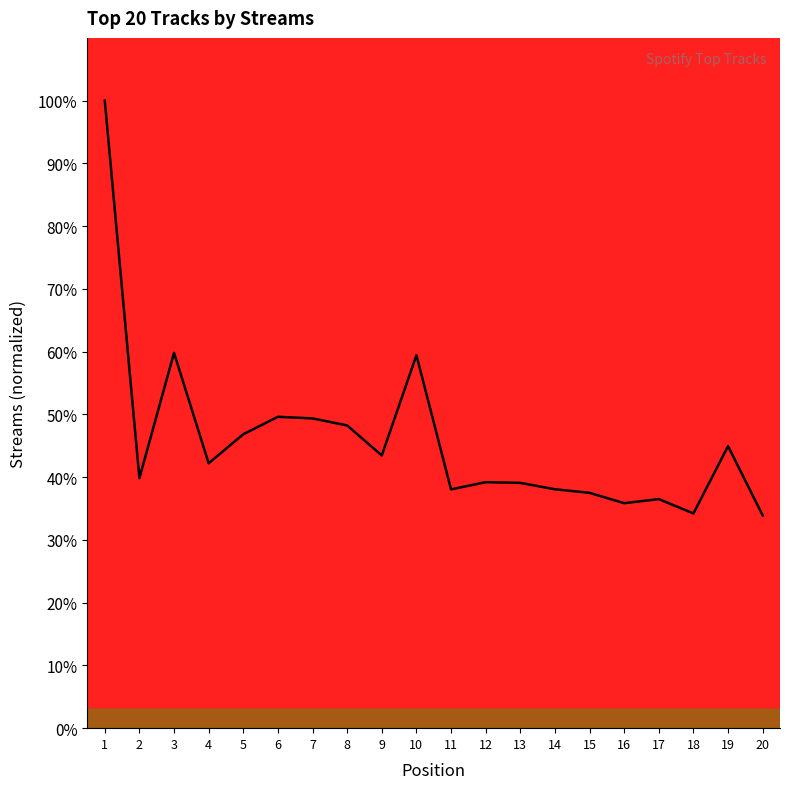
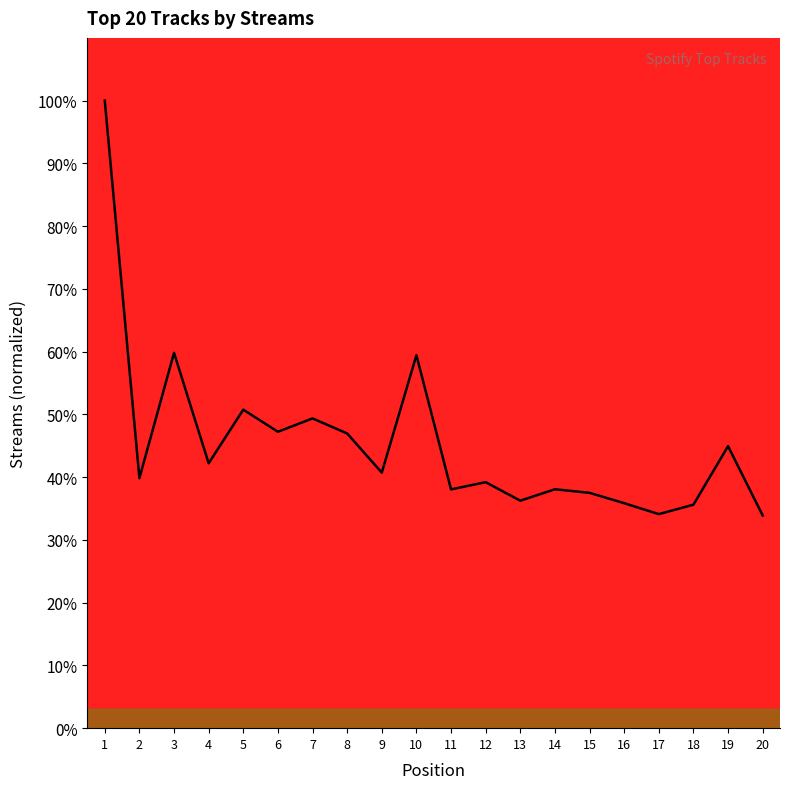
5: 47% -> 51%
6: 50% -> 47%
8: 48% -> 47%
9: 43% -> 41%
13: 39% -> 36%
17: 37% -> 34%
18: 34% -> 36%
